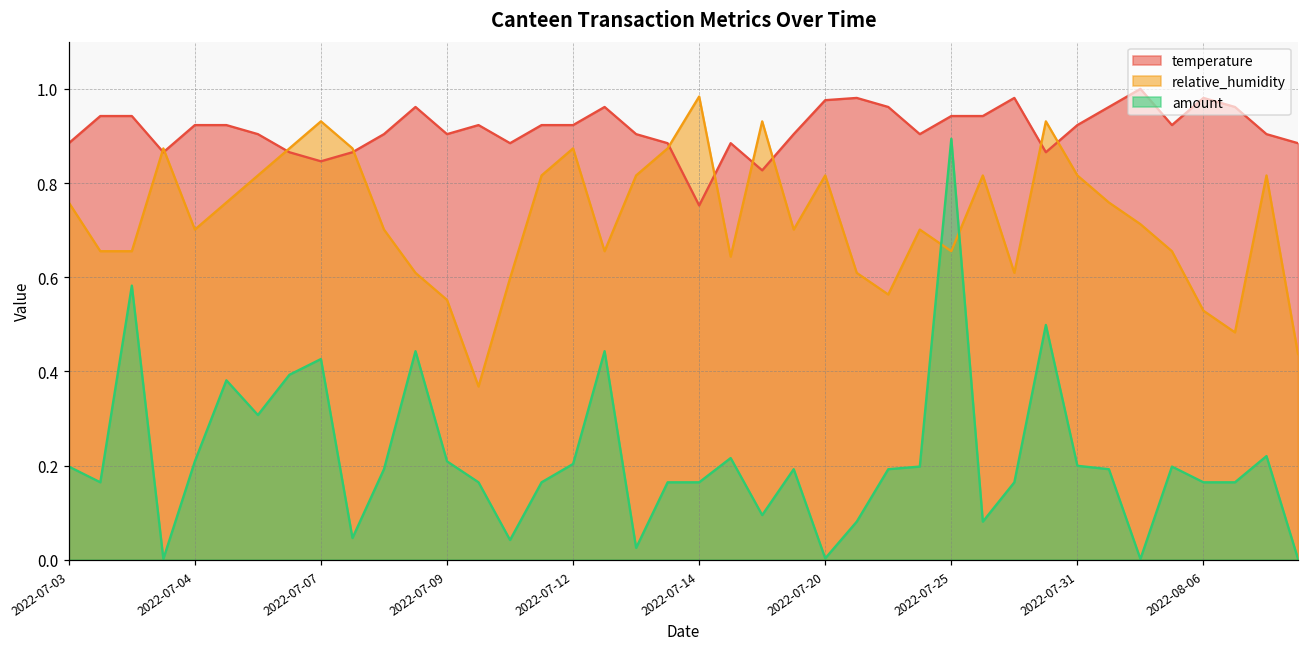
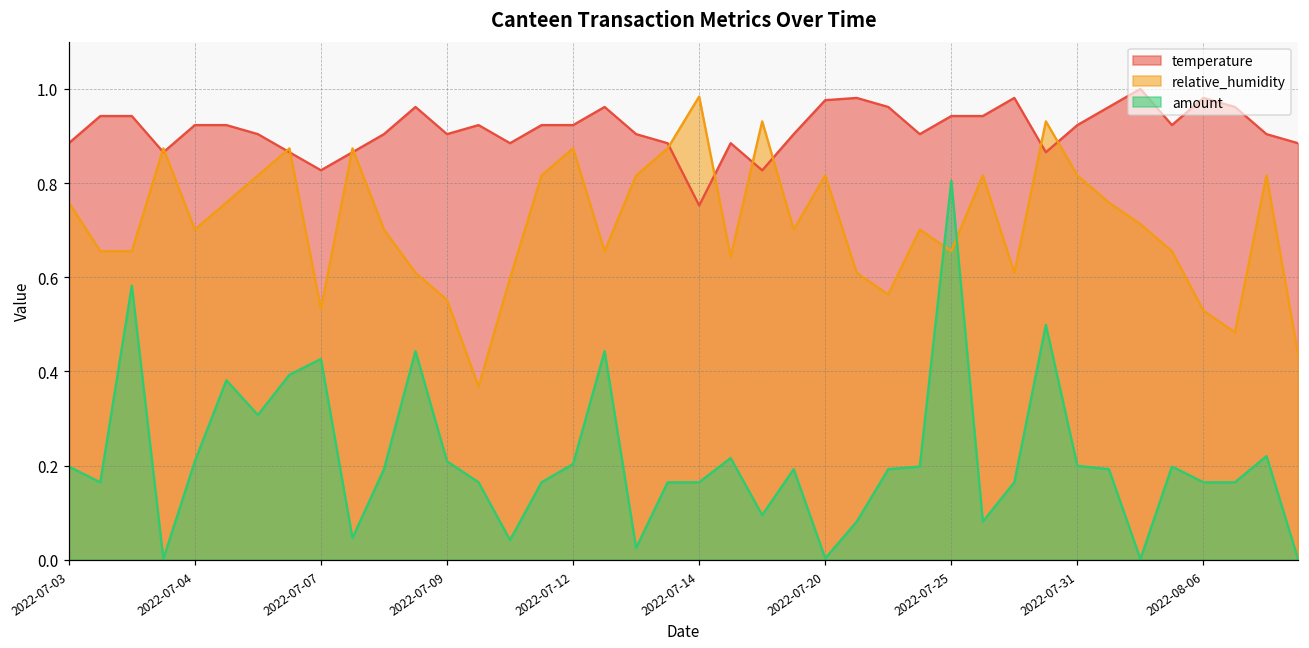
temperature, 2022-07-07: 0.85 -> 0.83
relative_humidity, 2022-07-07: 0.93 -> 0.53
amount, 2022-07-25: 0.89 -> 0.81
